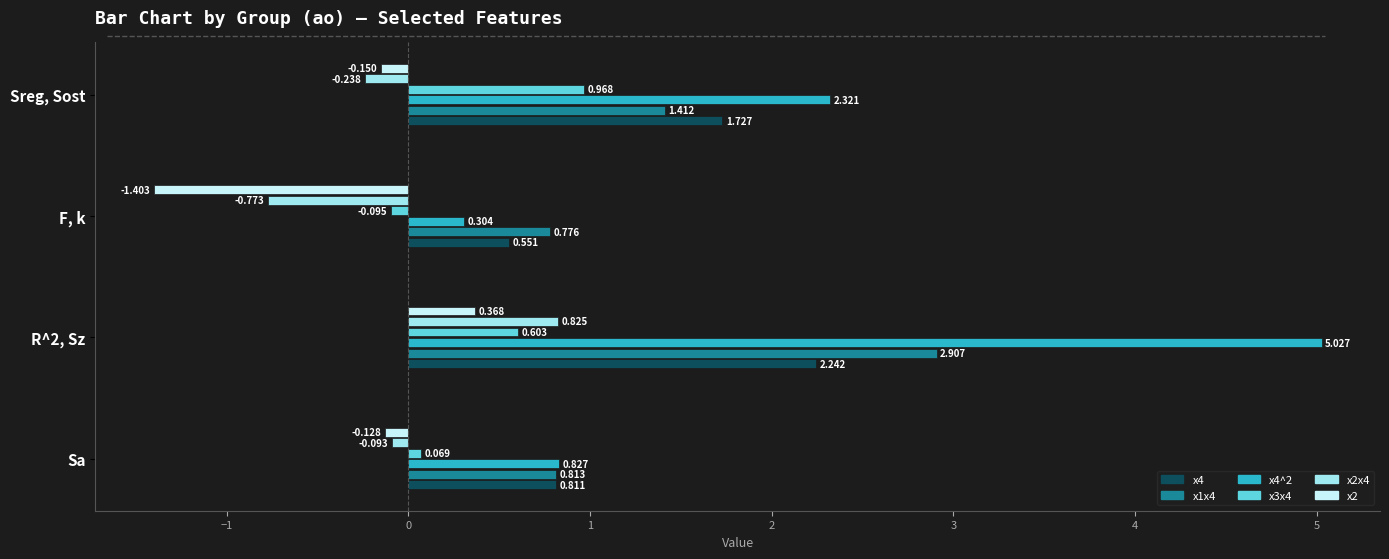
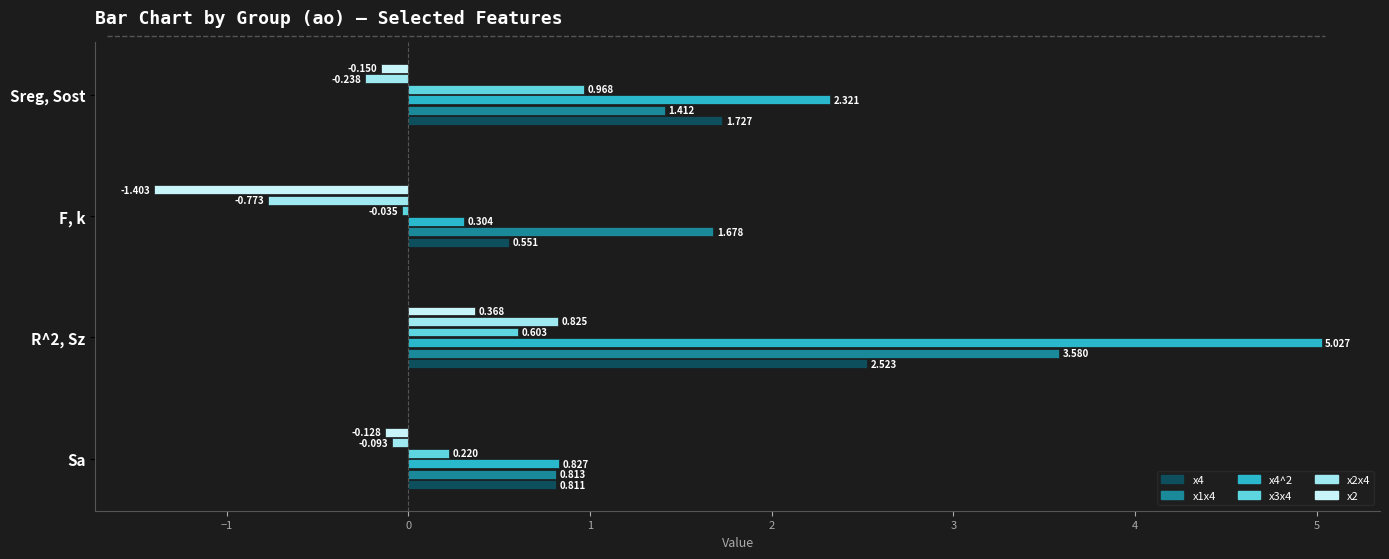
x3x4, F, k: -0.095 -> -0.035
x1x4, F, k: 0.776 -> 1.678
x1x4, R^2, Sz: 2.907 -> 3.580
x4, R^2, Sz: 2.242 -> 2.523
x3x4, Sa: 0.069 -> 0.220
